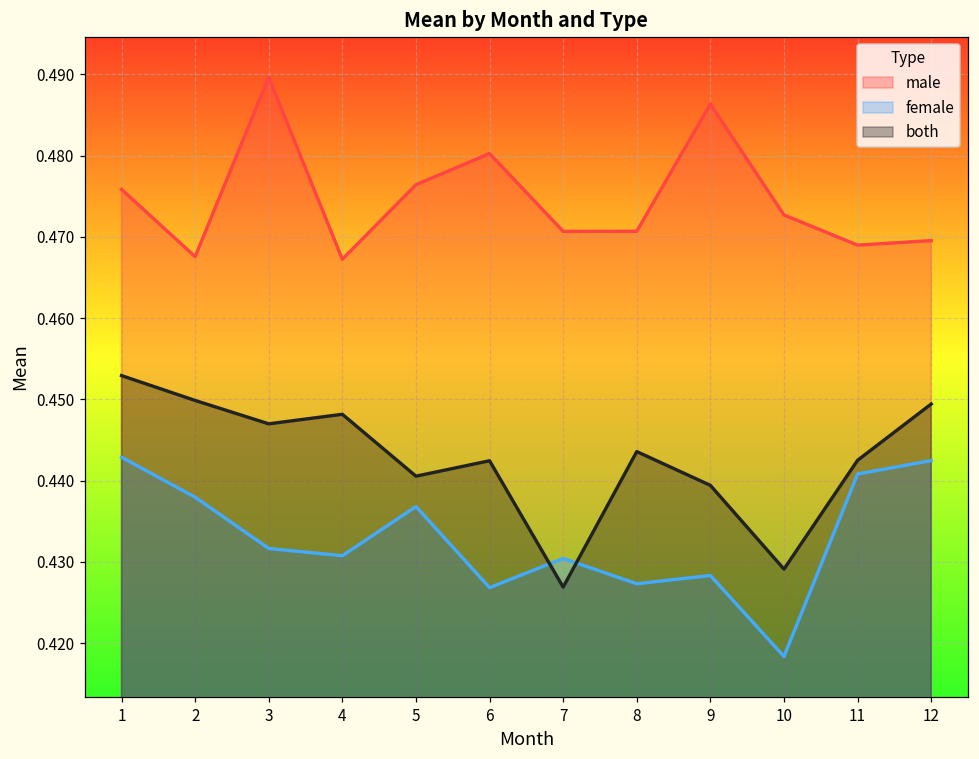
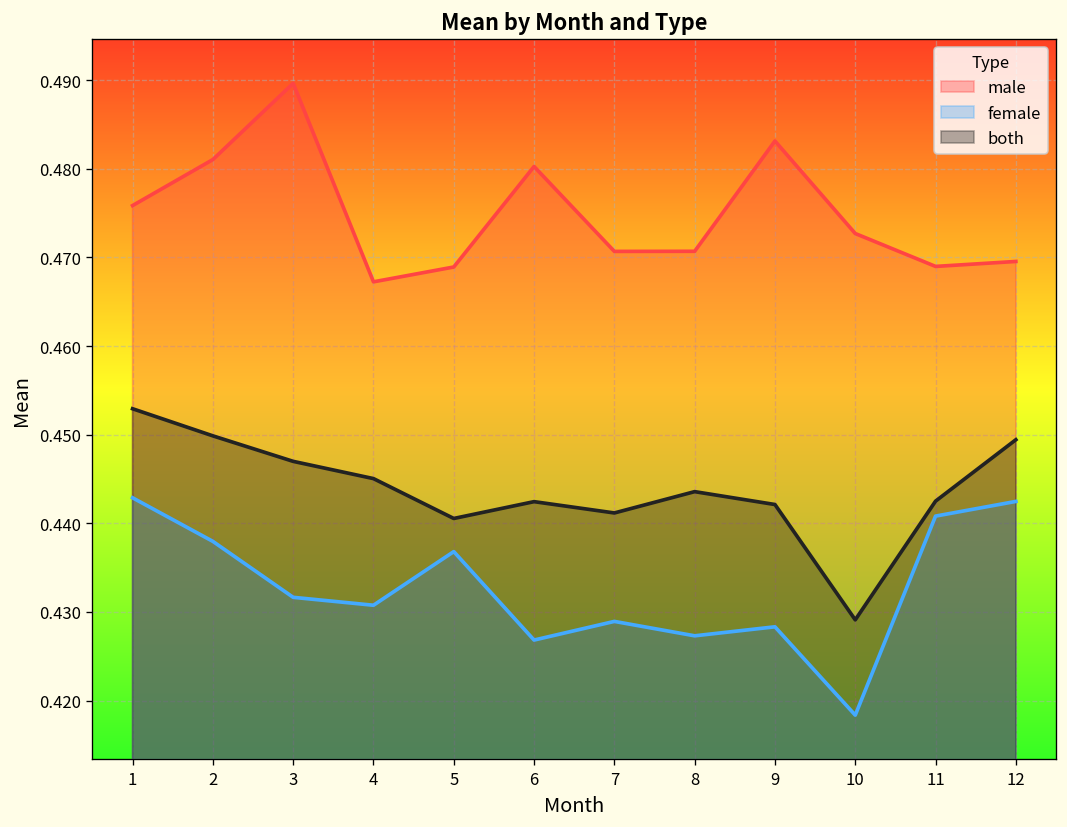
male, 2: 0.468 -> 0.481
both, 4: 0.448 -> 0.445
male, 5: 0.476 -> 0.469
female, 7: 0.430 -> 0.429
both, 7: 0.427 -> 0.441
male, 9: 0.486 -> 0.483
both, 9: 0.439 -> 0.442
